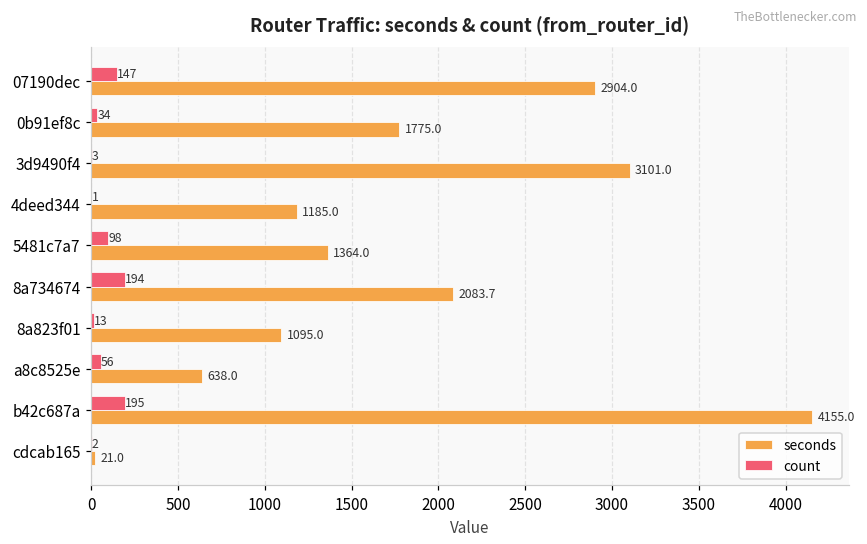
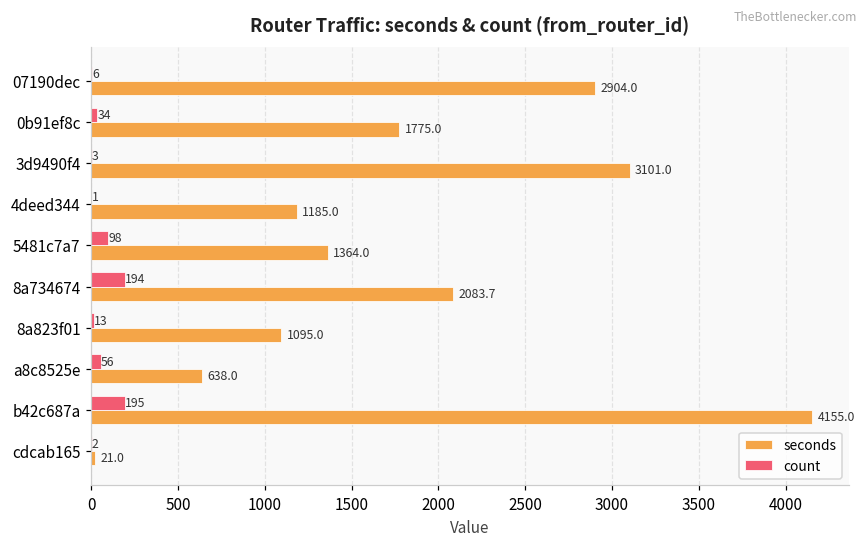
count, 07190dec: 147 -> 6
